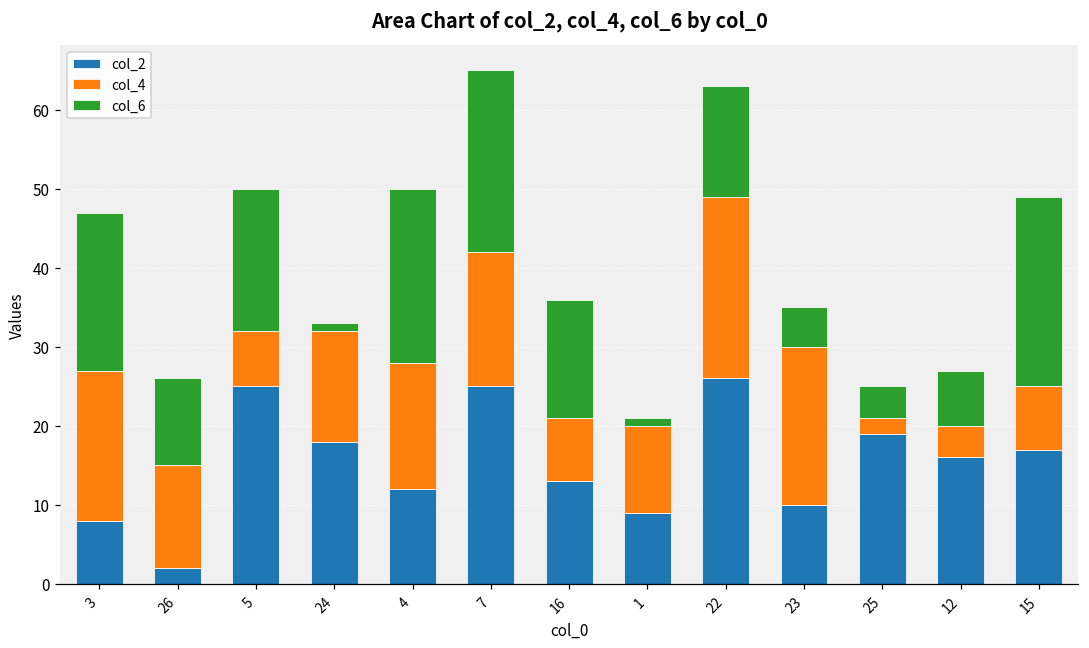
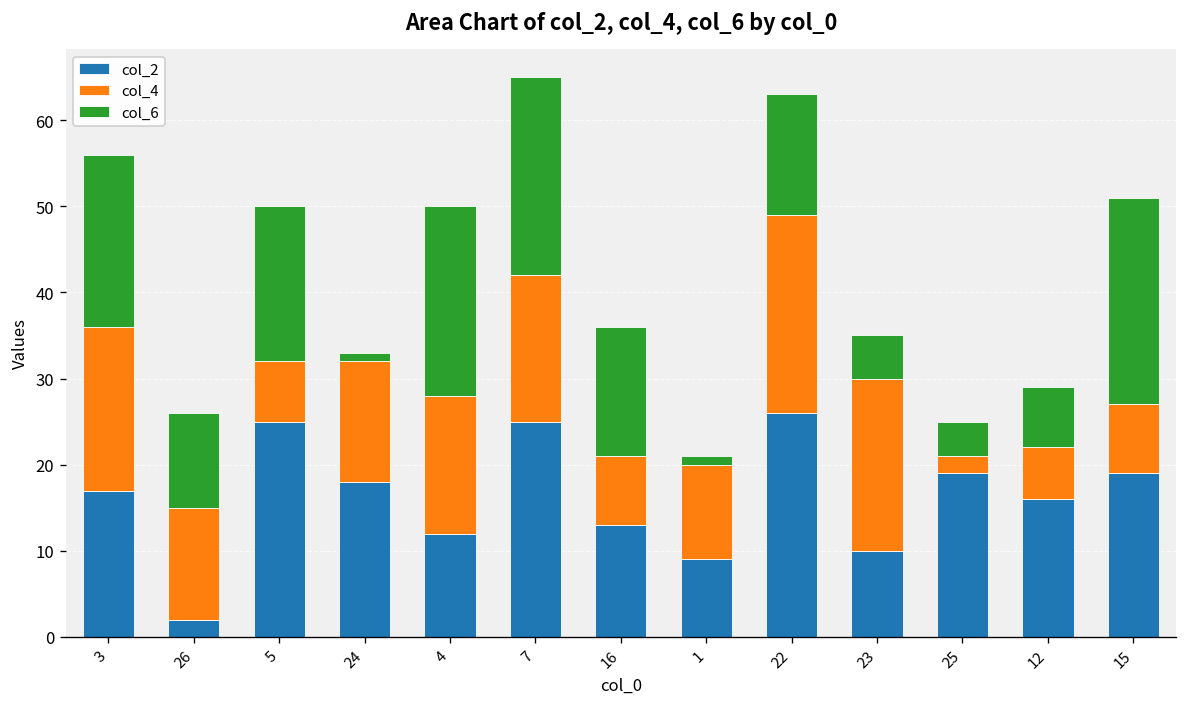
col_2, 3: 8 -> 17
col_4, 12: 4 -> 6
col_2, 15: 17 -> 19
